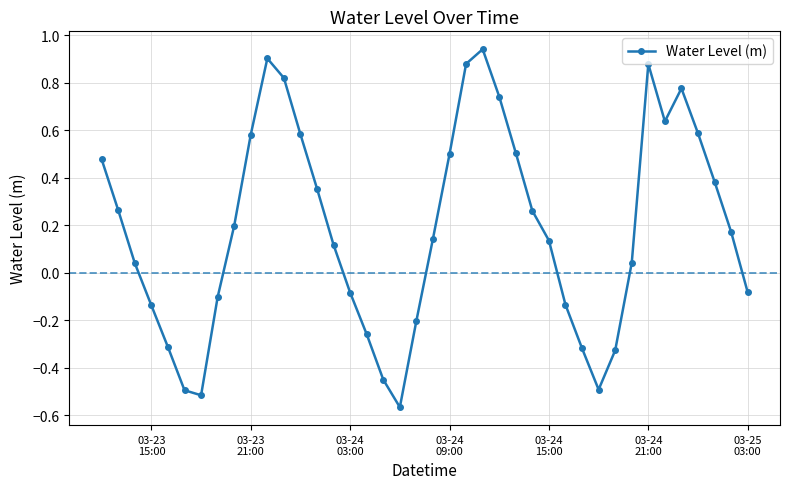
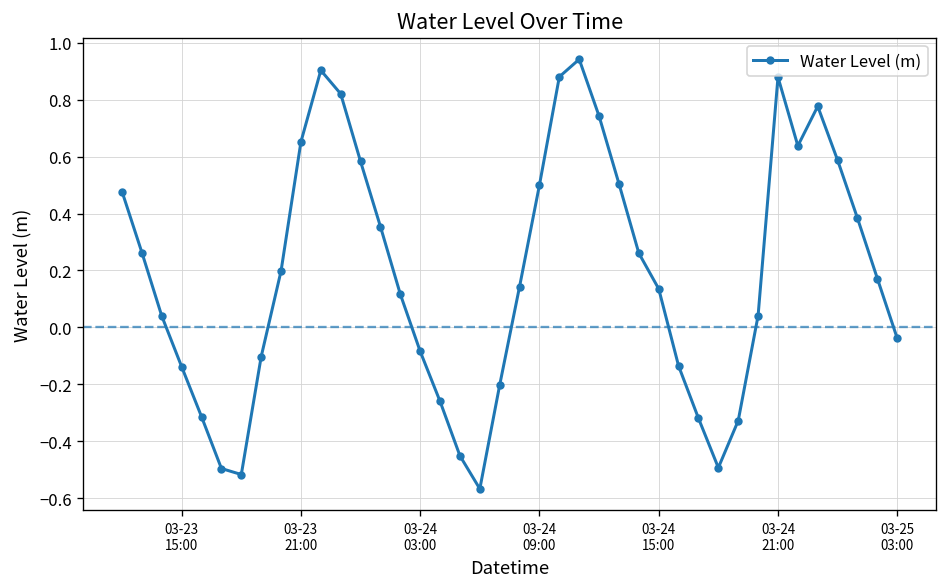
03-23 21:00: 0.58 -> 0.65
03-25 03:00: -0.08 -> -0.04
